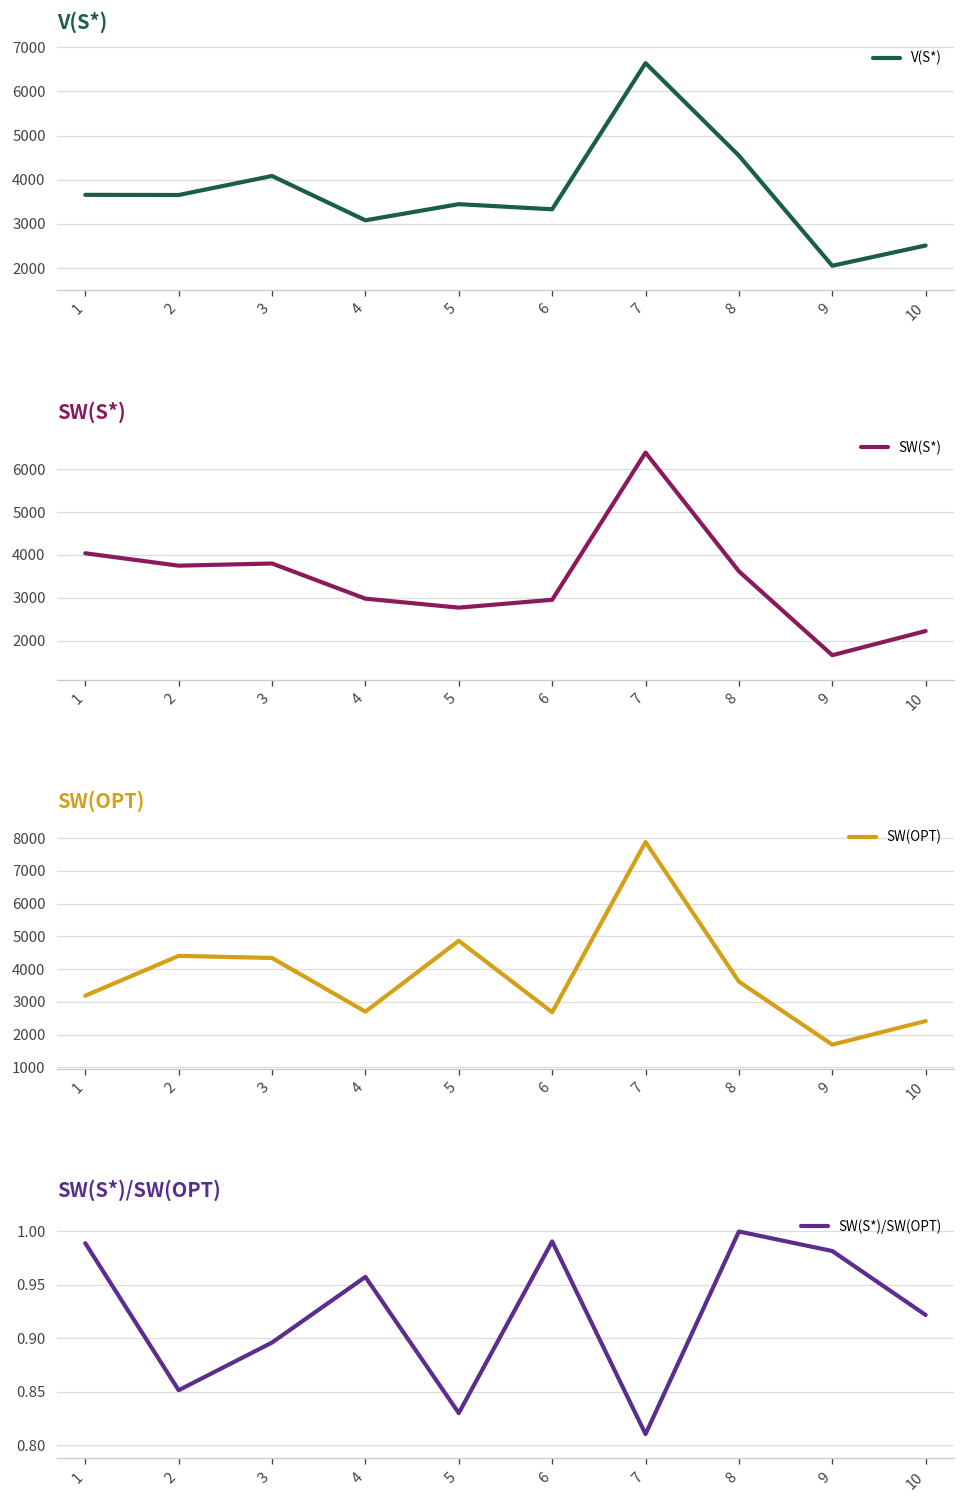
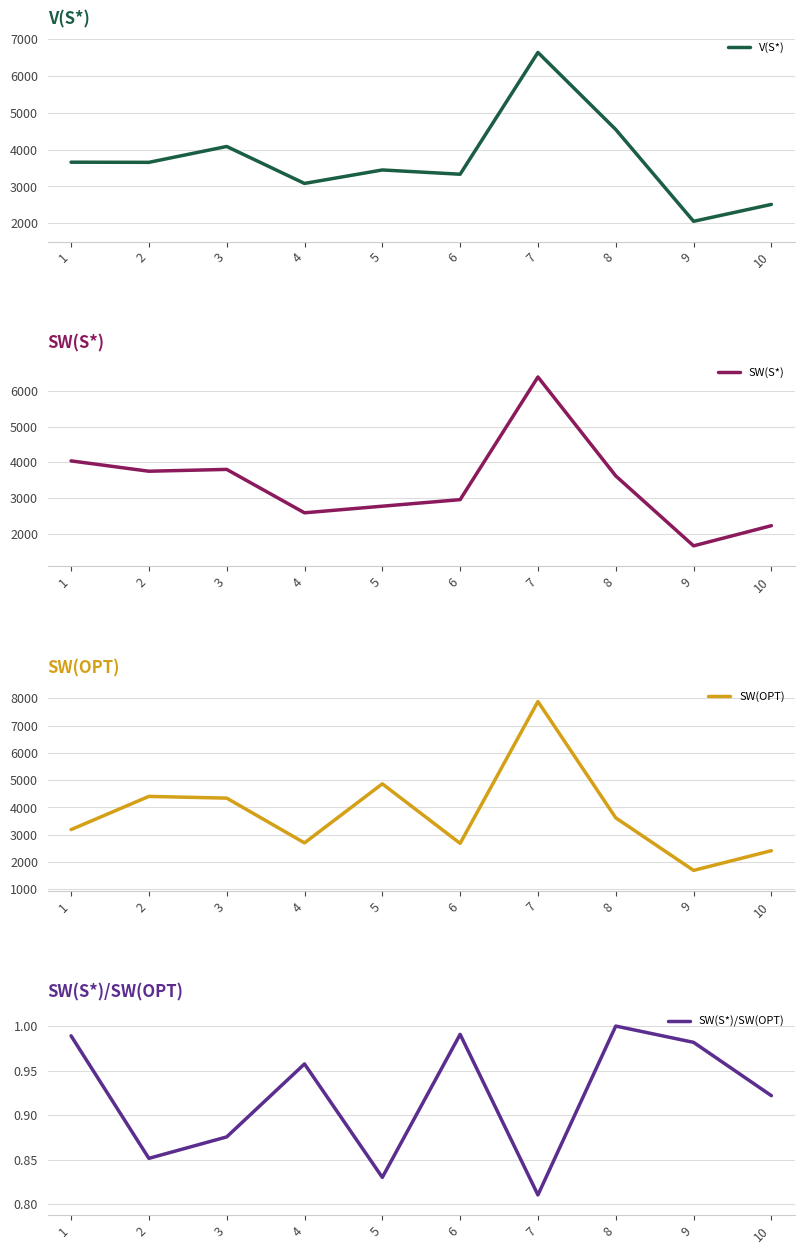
SW(S*), 4: 3000 -> 2600
SW(S*)/SW(OPT), 3: 0.90 -> 0.88
